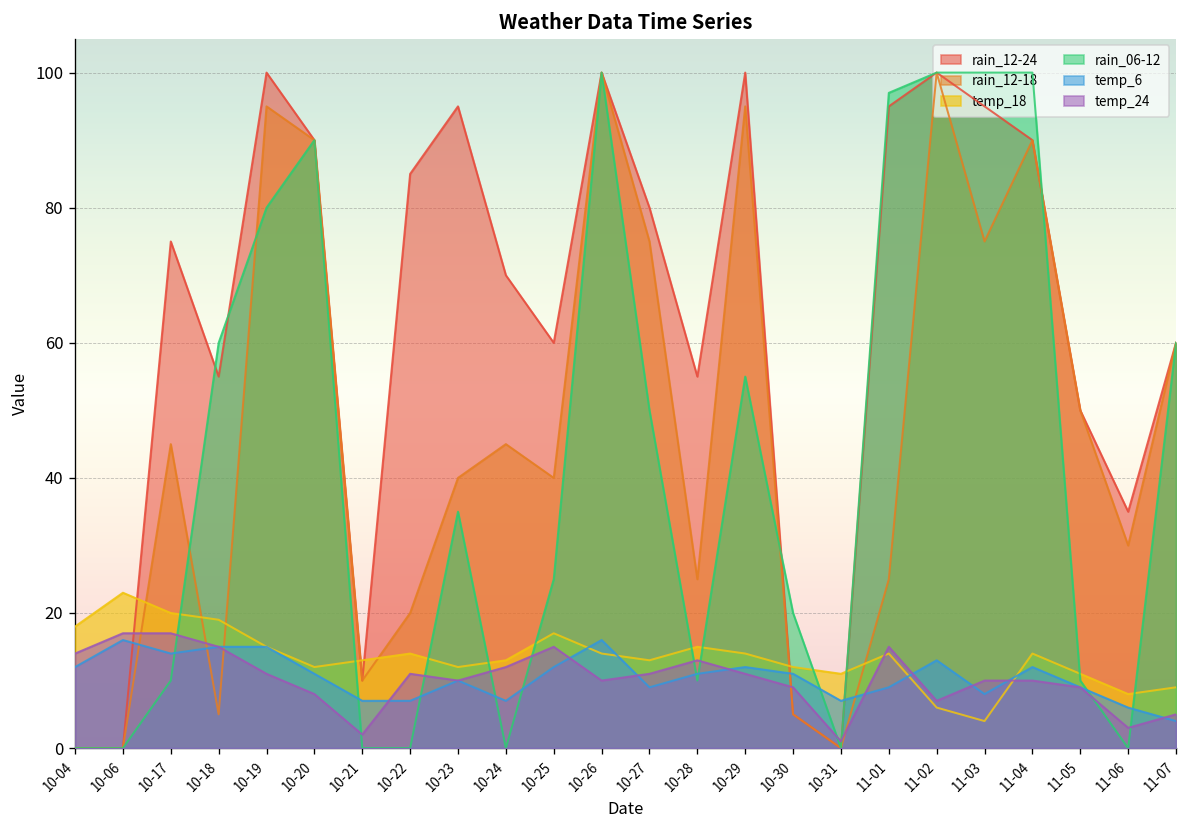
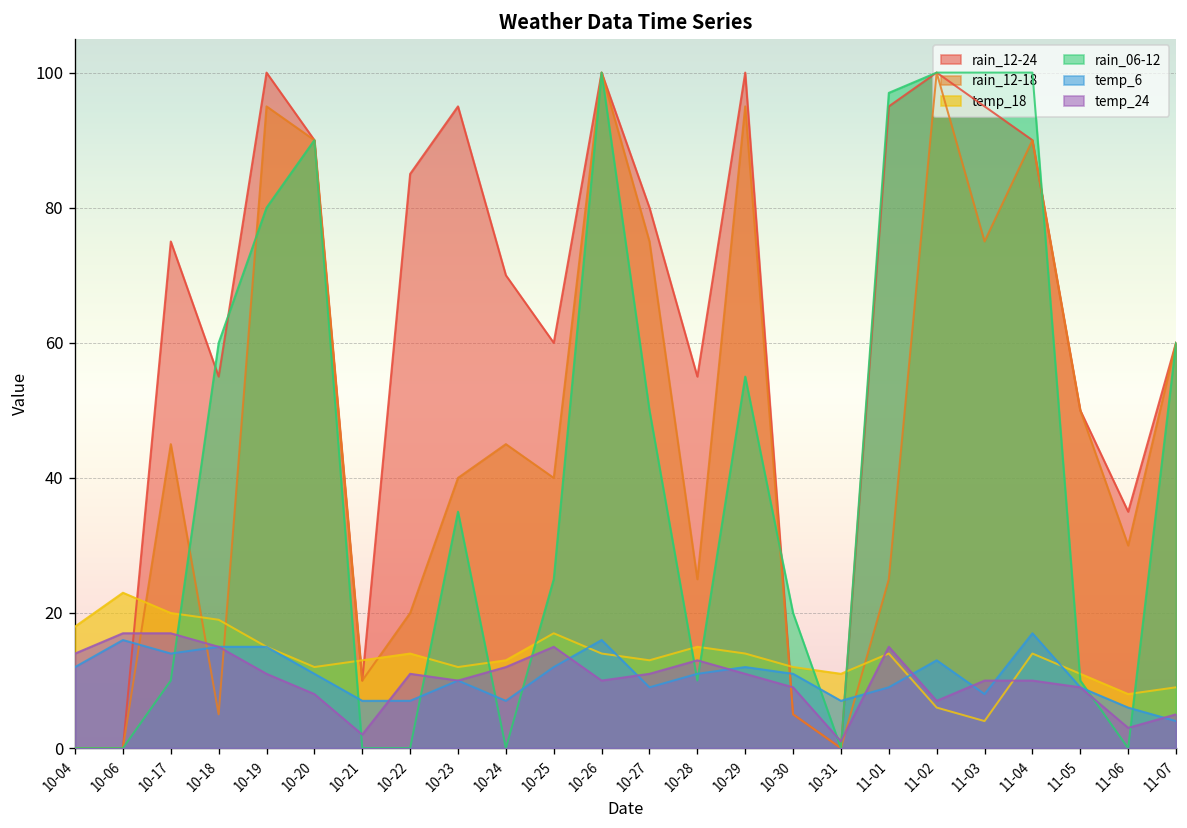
temp_6, 11-04: 12 -> 17
